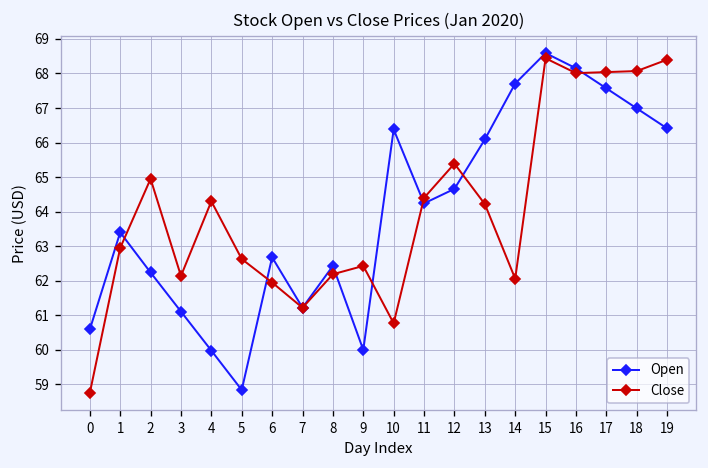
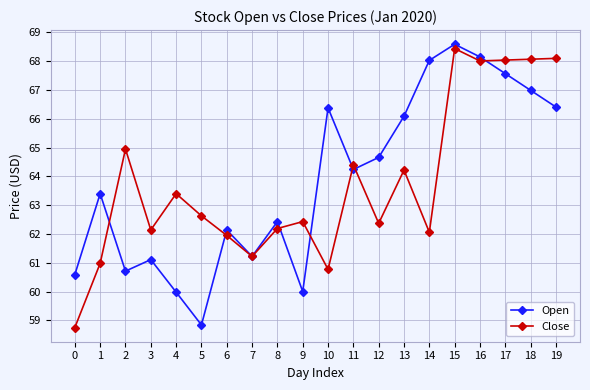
Close, 1: 63.0 -> 61.0
Open, 2: 62.2 -> 60.7
Close, 4: 64.3 -> 63.4
Open, 6: 62.7 -> 62.1
Close, 12: 65.4 -> 62.4
Open, 14: 67.7 -> 68.0
Close, 19: 68.4 -> 68.1
